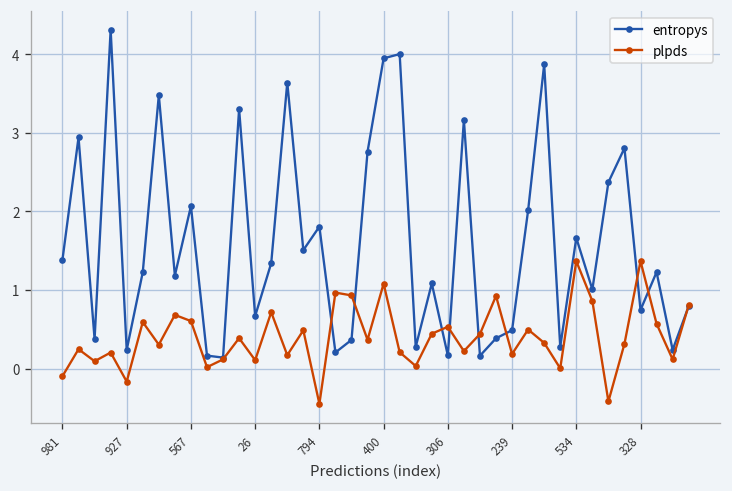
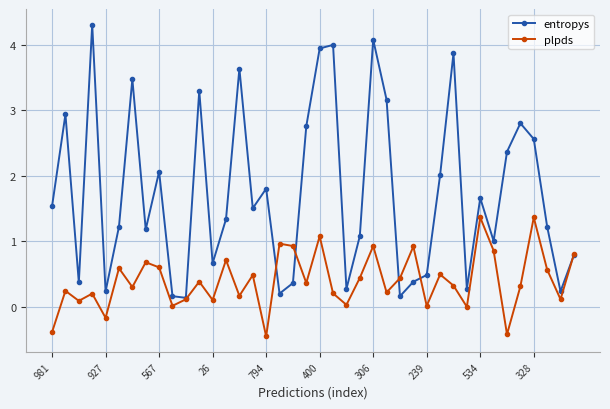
entropys, 981: 1.4 -> 1.5
plpds, 981: -0.1 -> -0.4
entropys, 306: 0.2 -> 4.1
plpds, 306: 0.5 -> 0.9
plpds, 239: 0.2 -> 0.0
entropys, 328: 0.7 -> 2.6
